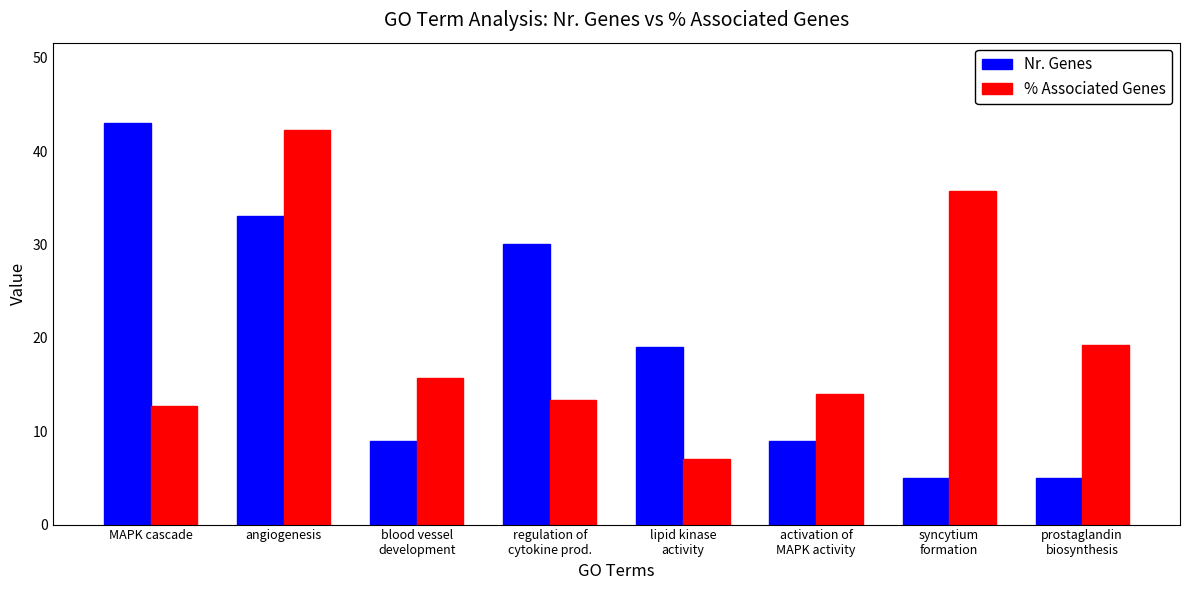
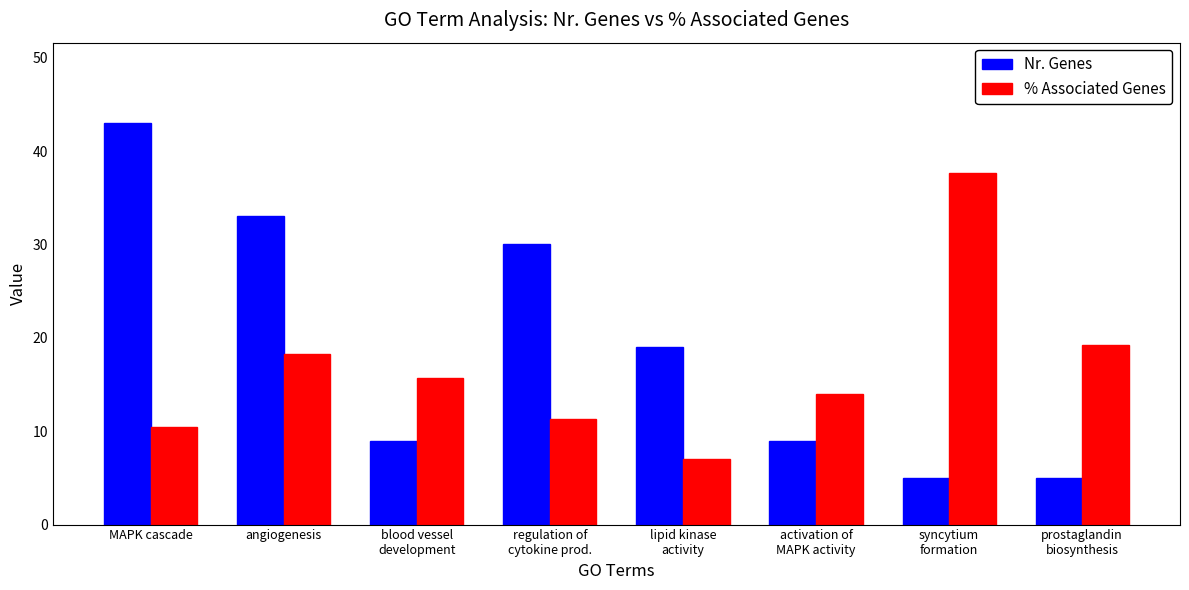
% Associated Genes, MAPK cascade: 13 -> 10
% Associated Genes, angiogenesis: 42 -> 18
% Associated Genes, regulation of cytokine prod.: 13 -> 11
% Associated Genes, syncytium formation: 36 -> 38
